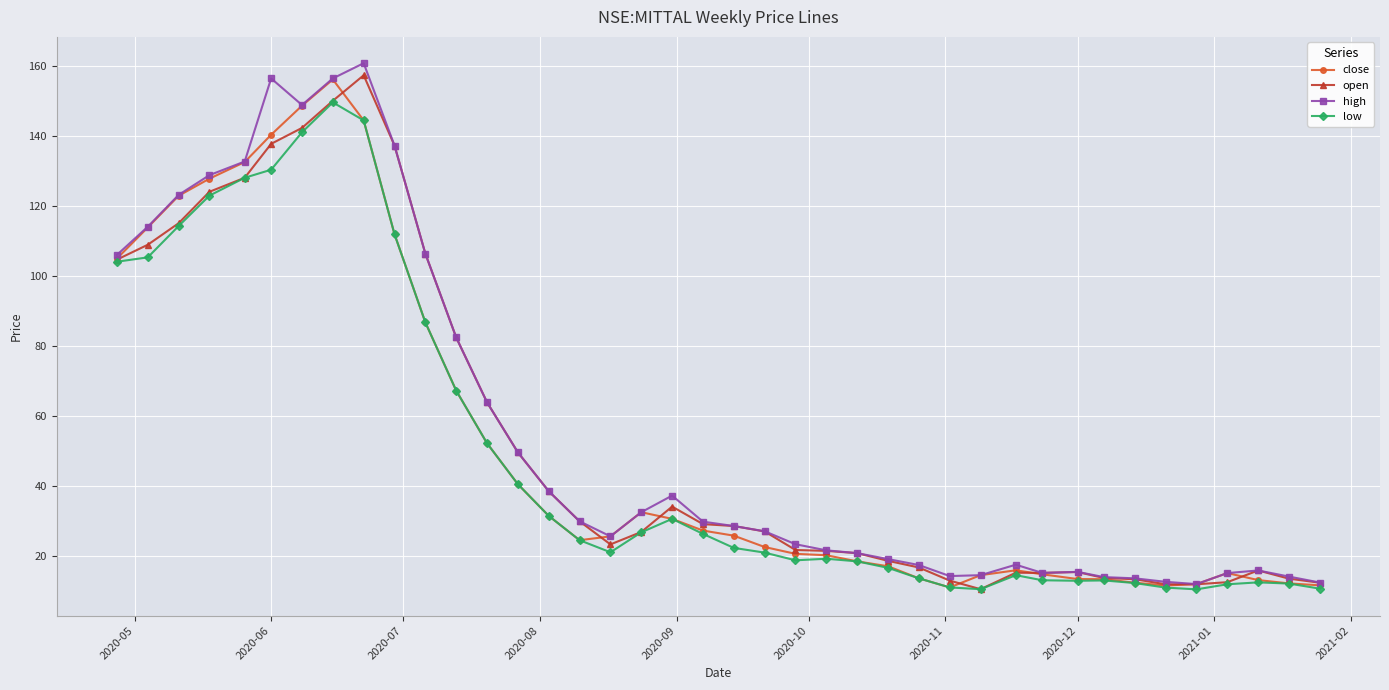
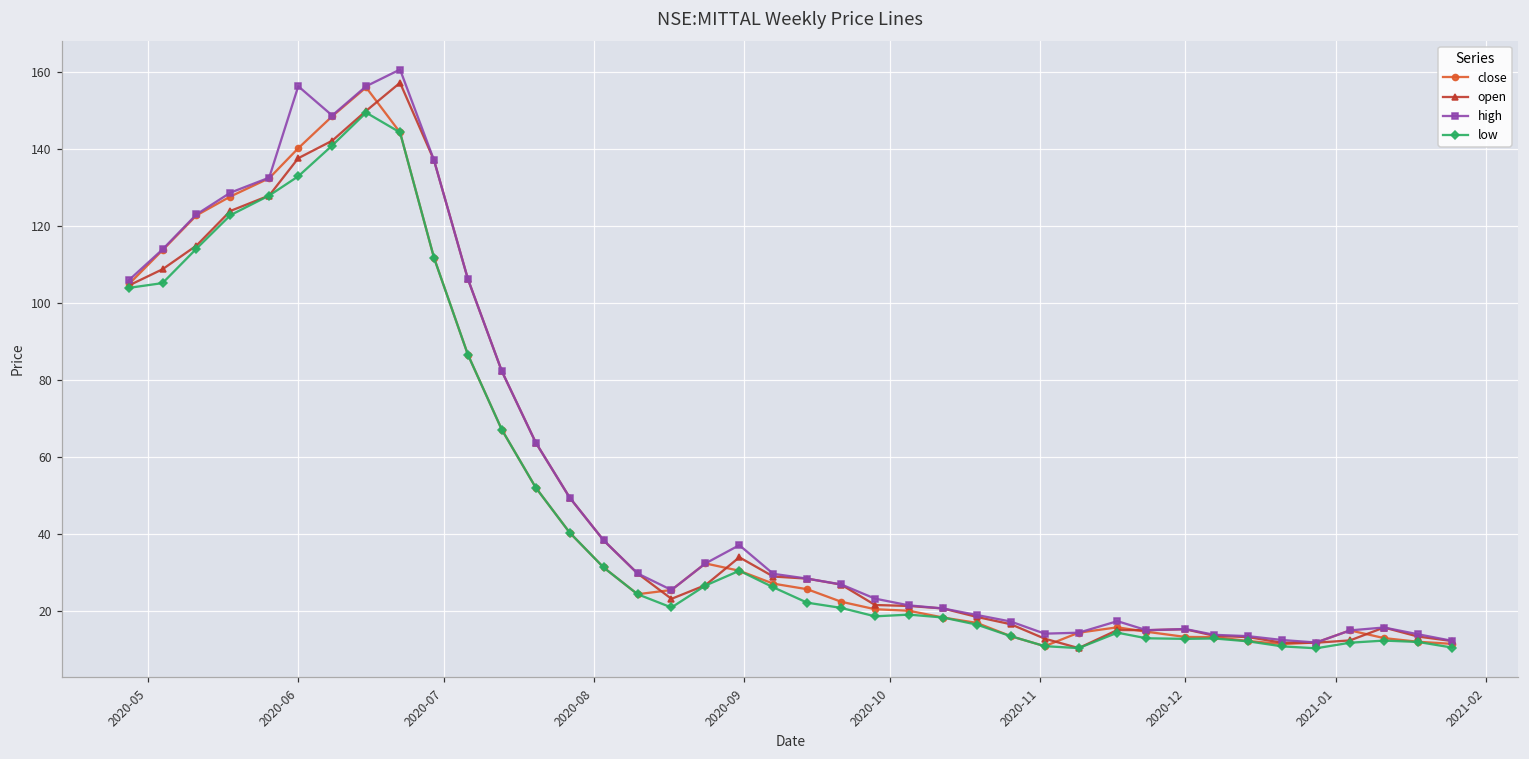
low, 2020-06: 130 -> 133
